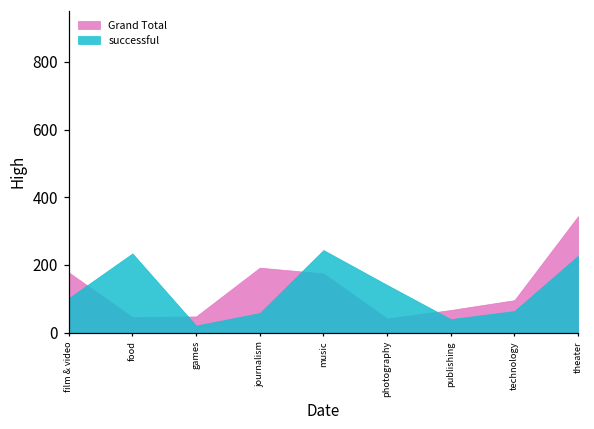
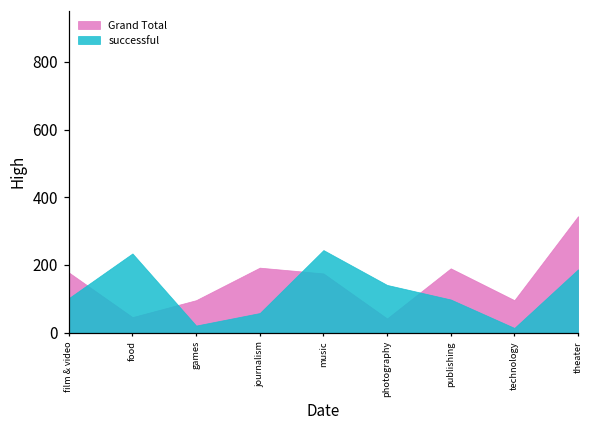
Grand Total, games: 50 -> 100
Grand Total, publishing: 70 -> 190
successful, publishing: 40 -> 100
successful, technology: 60 -> 10
successful, theater: 230 -> 190
